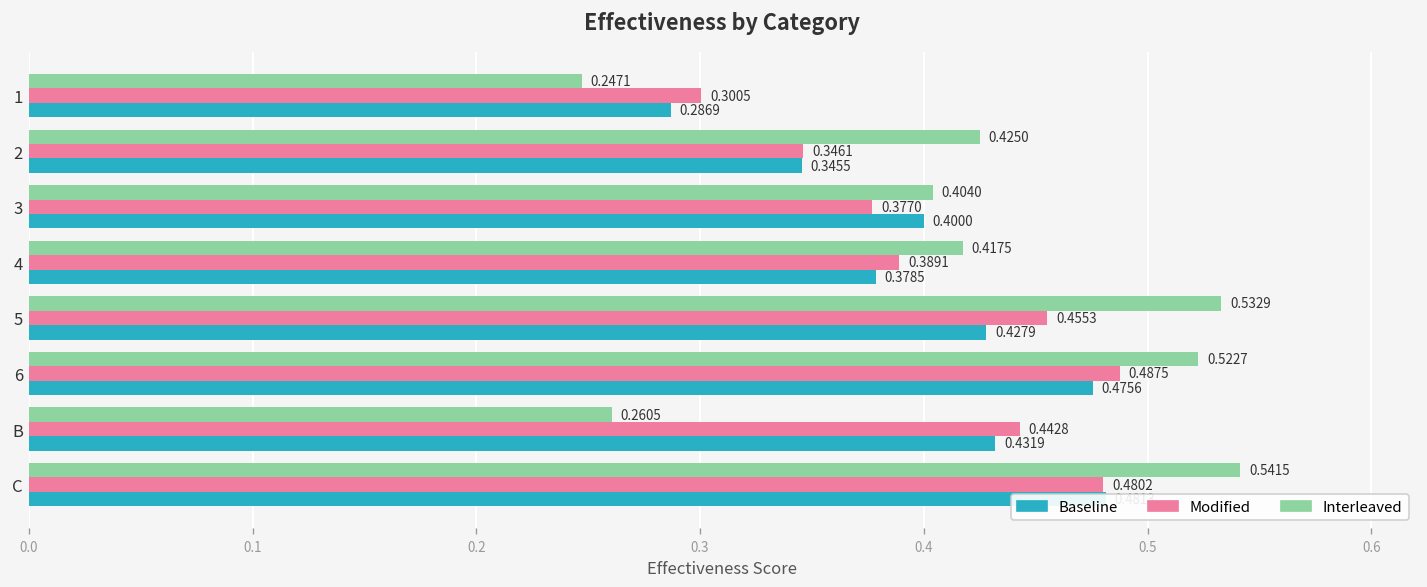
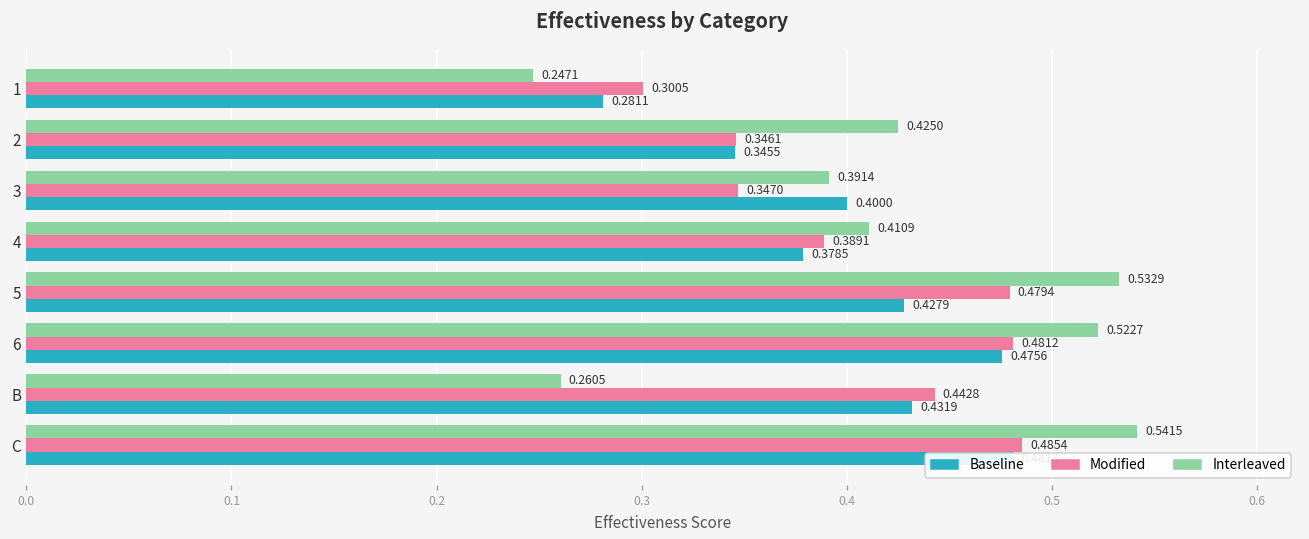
Baseline, 1: 0.2869 -> 0.2811
Interleaved, 3: 0.4040 -> 0.3914
Modified, 3: 0.3770 -> 0.3470
Interleaved, 4: 0.4175 -> 0.4109
Modified, 5: 0.4553 -> 0.4794
Modified, 6: 0.4875 -> 0.4812
Modified, C: 0.4802 -> 0.4854
